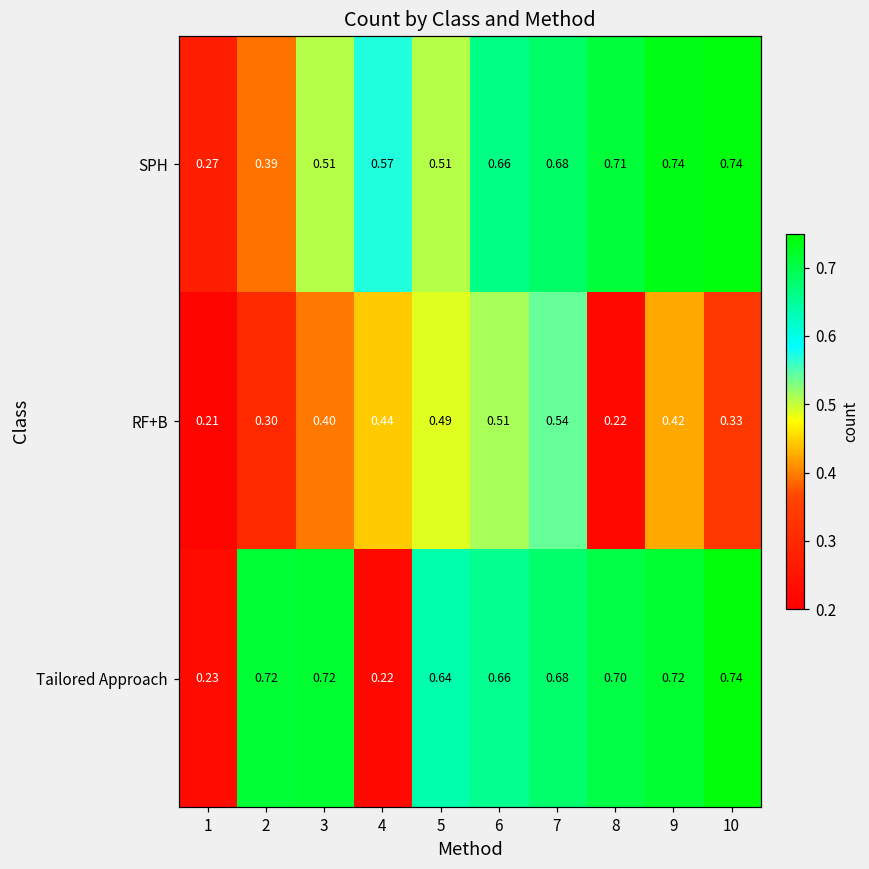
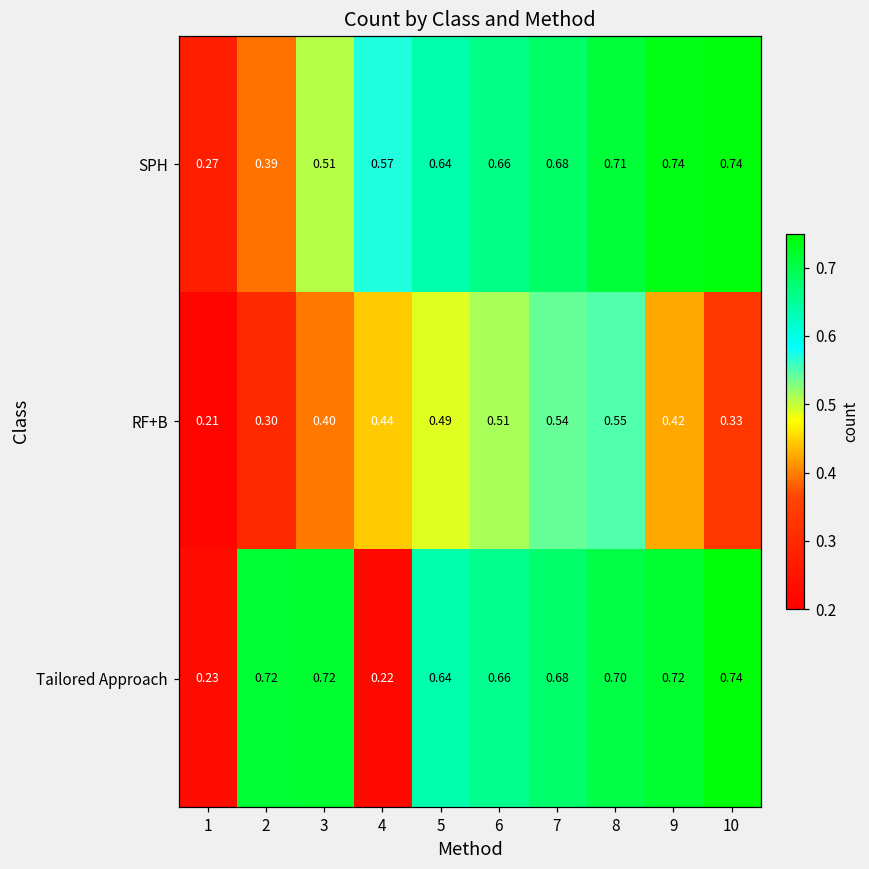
SPH, 5: 0.51 -> 0.64
RF+B, 8: 0.22 -> 0.55
